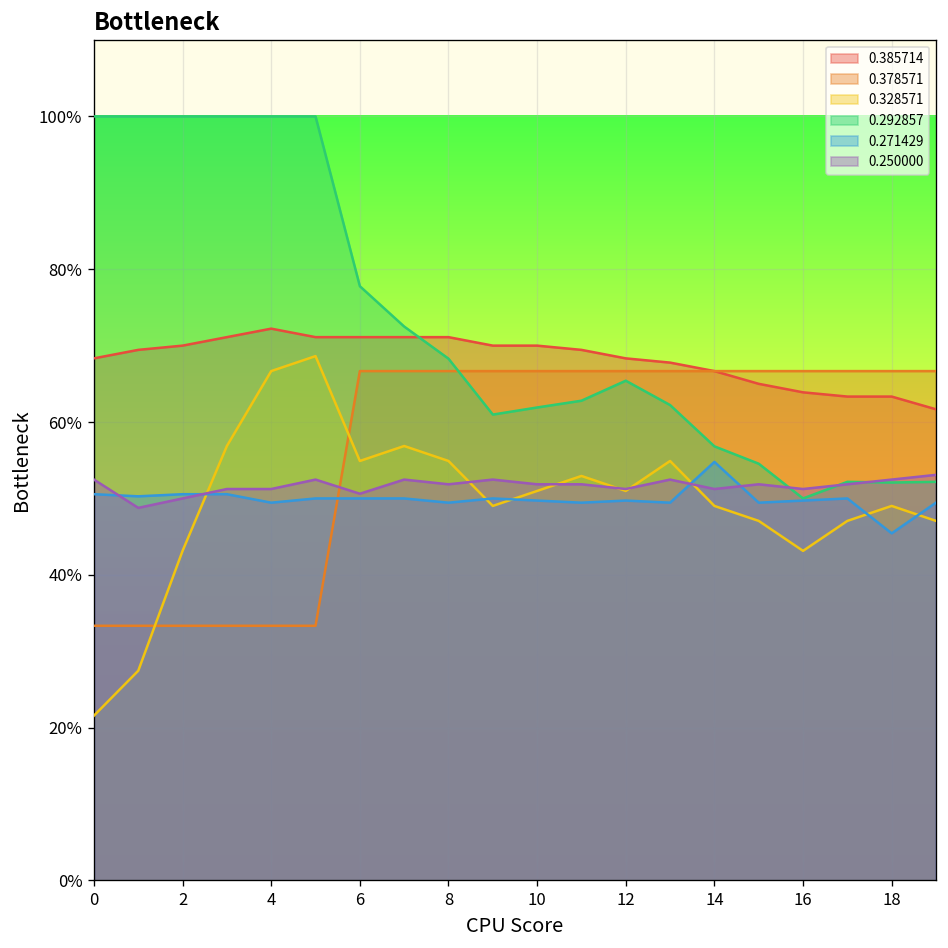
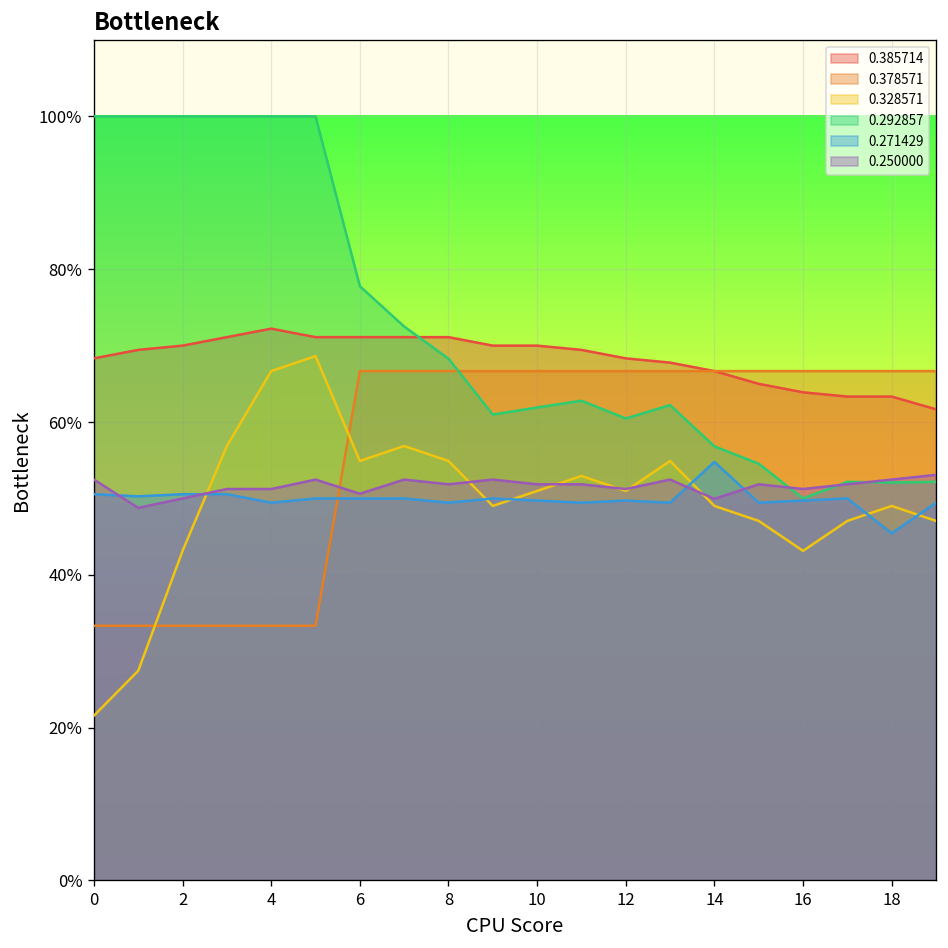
0.292857, 12: 65% -> 60%
0.250000, 14: 51% -> 50%
